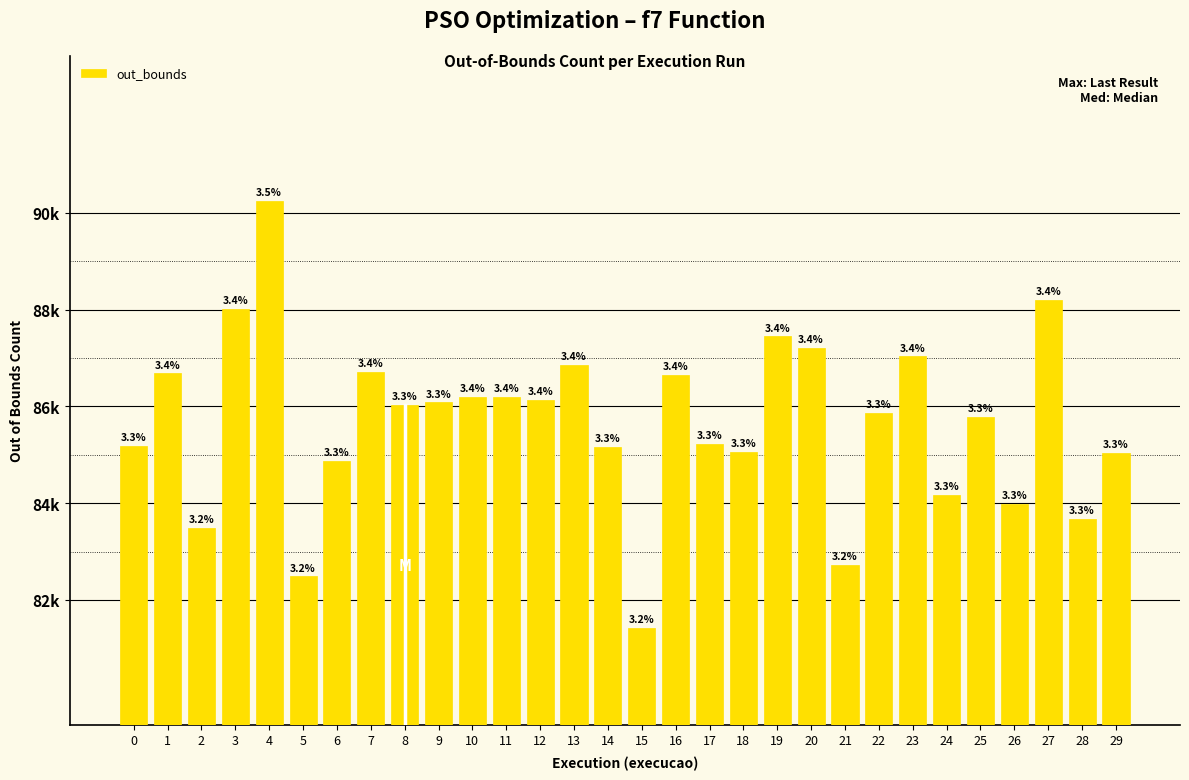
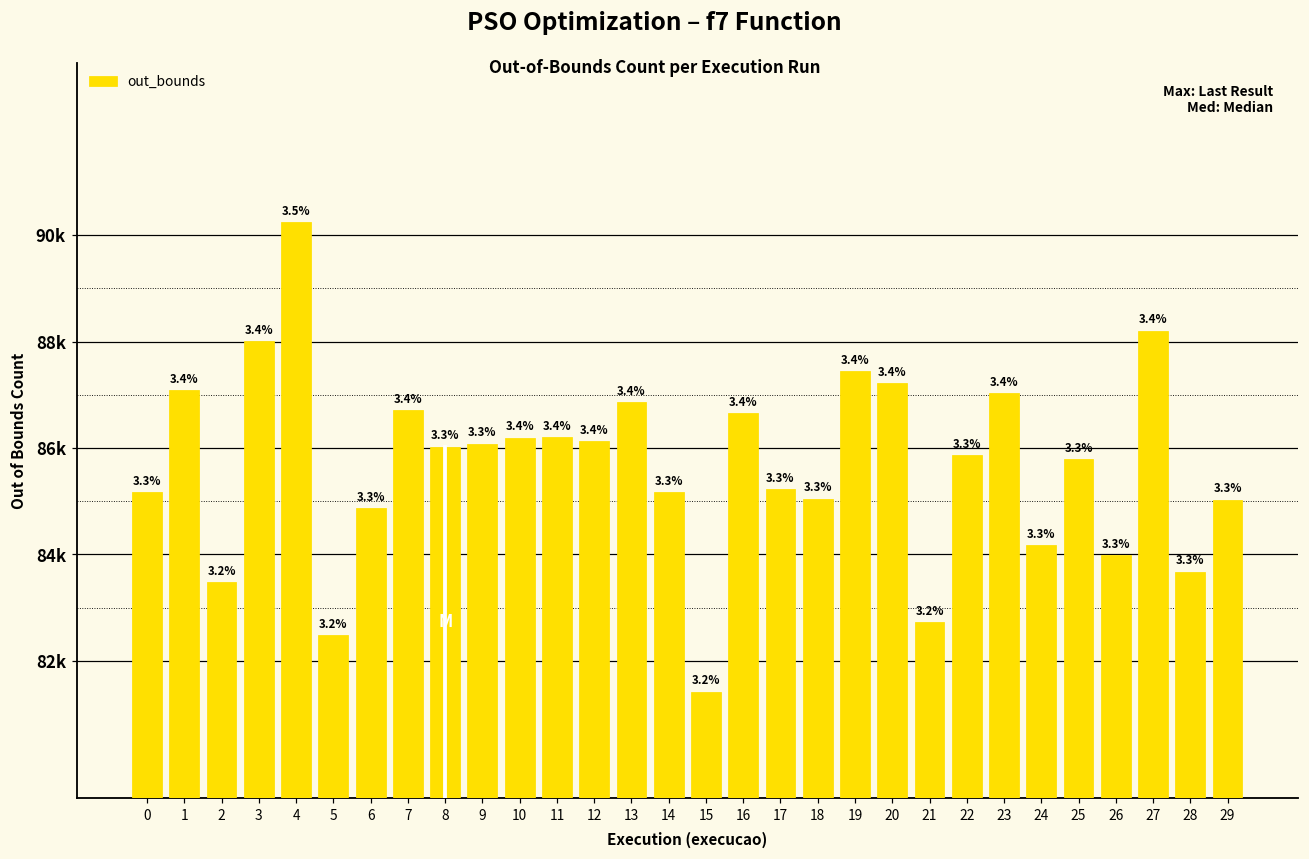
out_bounds, 1: 86700 -> 87100
